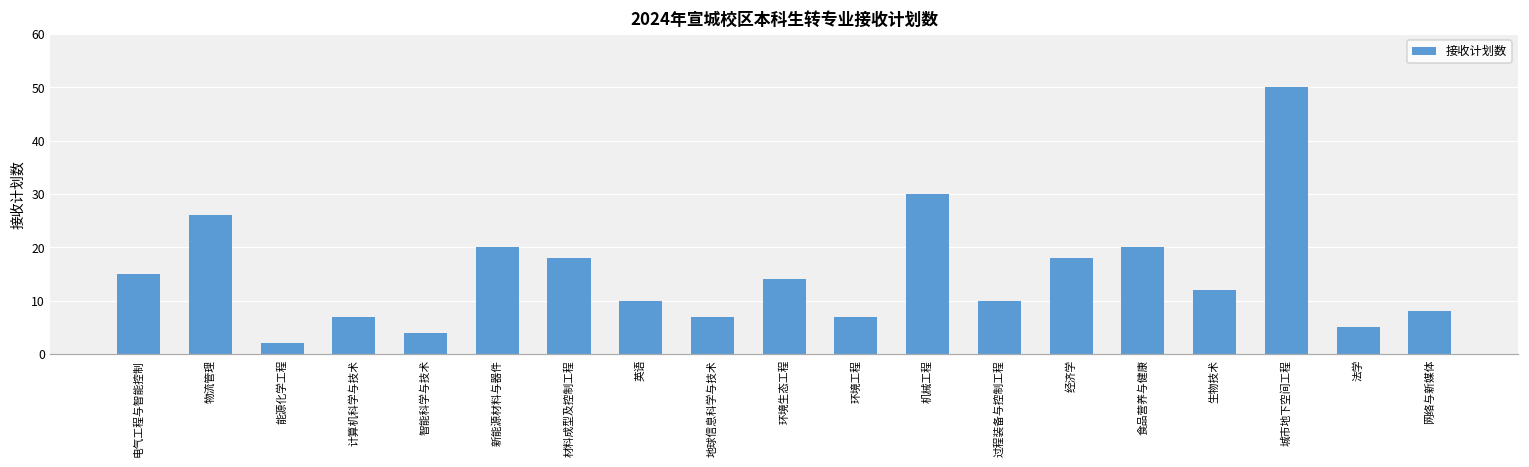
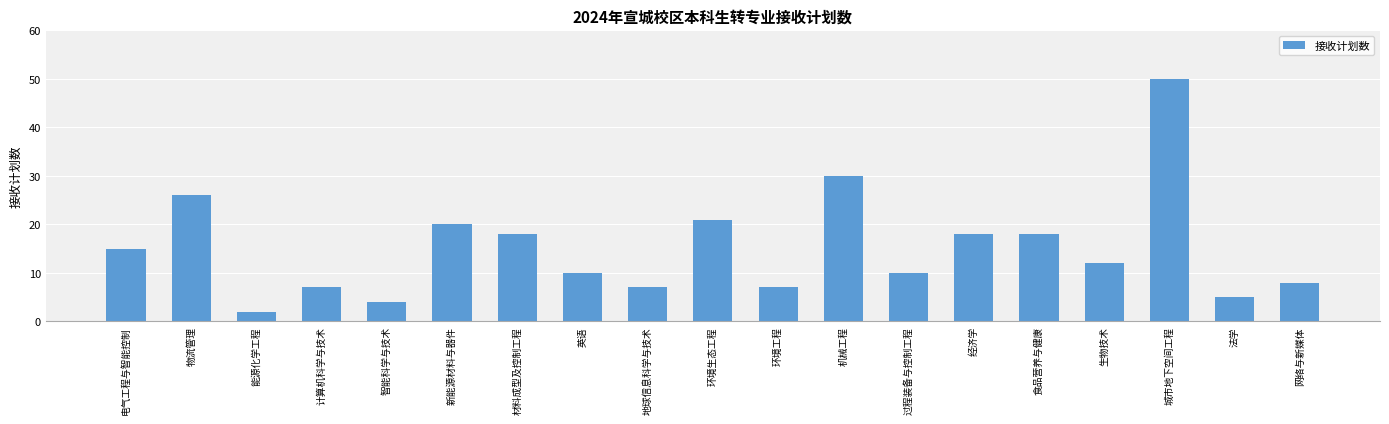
环境生态工程: 14 -> 21
食品营养与健康: 20 -> 18
